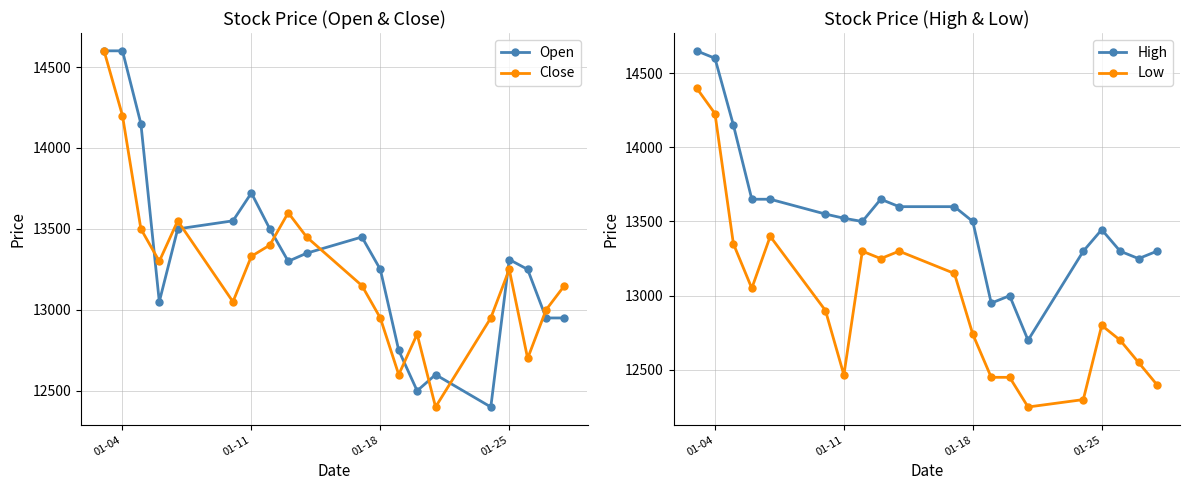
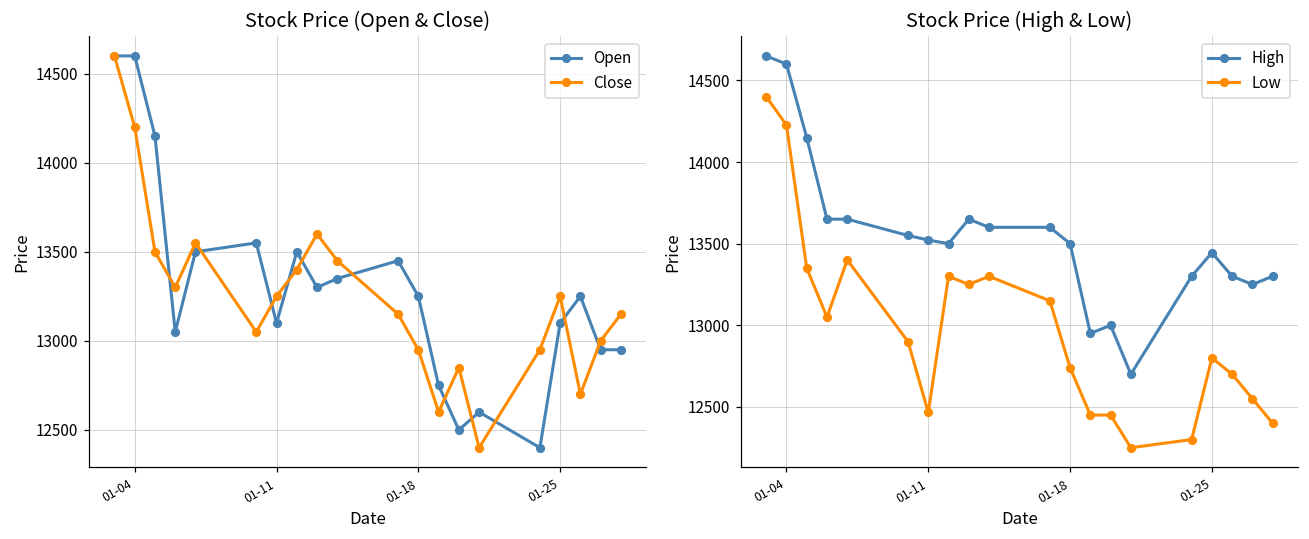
Stock Price (Open & Close), Open, 01-11: 13720 -> 13100
Stock Price (Open & Close), Close, 01-11: 13330 -> 13250
Stock Price (Open & Close), Open, 01-25: 13310 -> 13100
